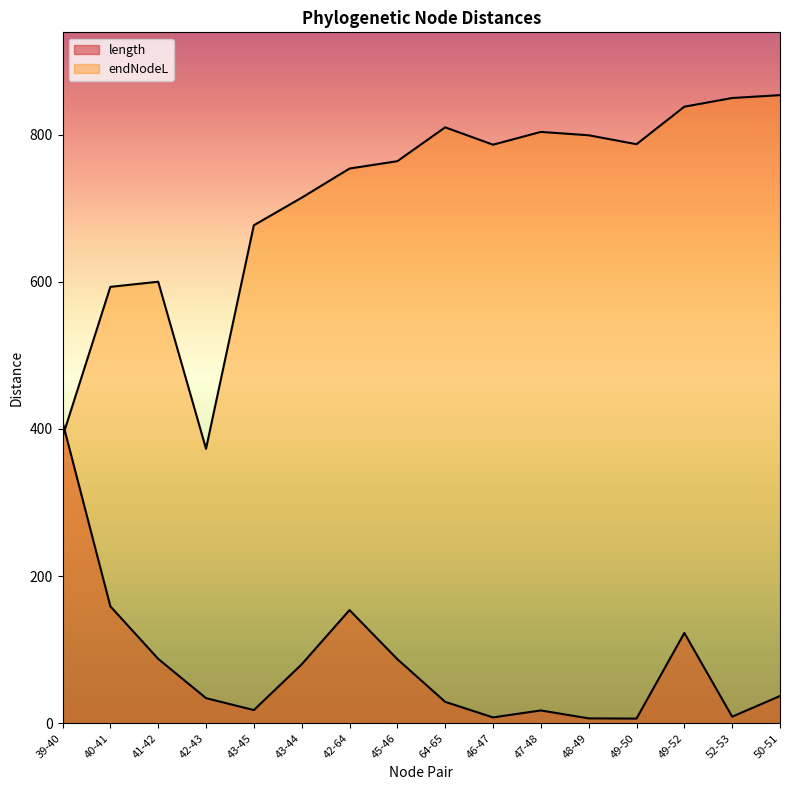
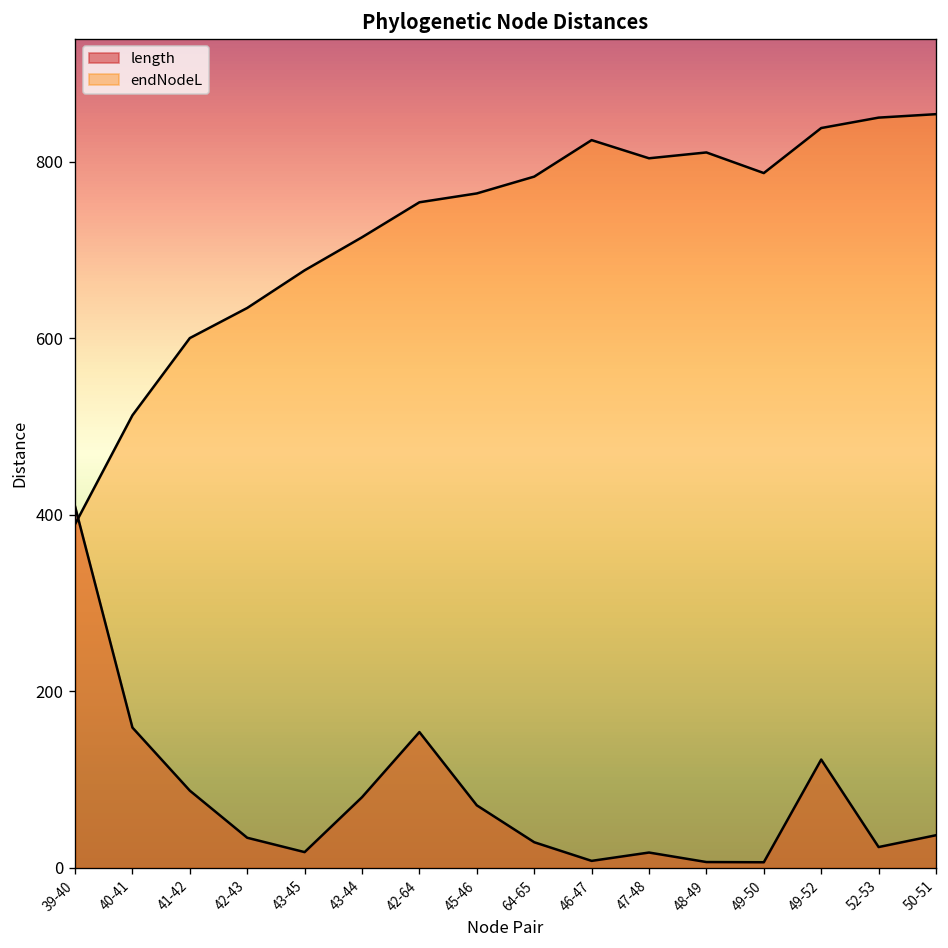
endNodeL, 40-41: 590 -> 510
endNodeL, 42-43: 370 -> 630
length, 45-46: 90 -> 70
endNodeL, 64-65: 810 -> 780
endNodeL, 46-47: 790 -> 820
endNodeL, 48-49: 800 -> 810
length, 52-53: 10 -> 20
